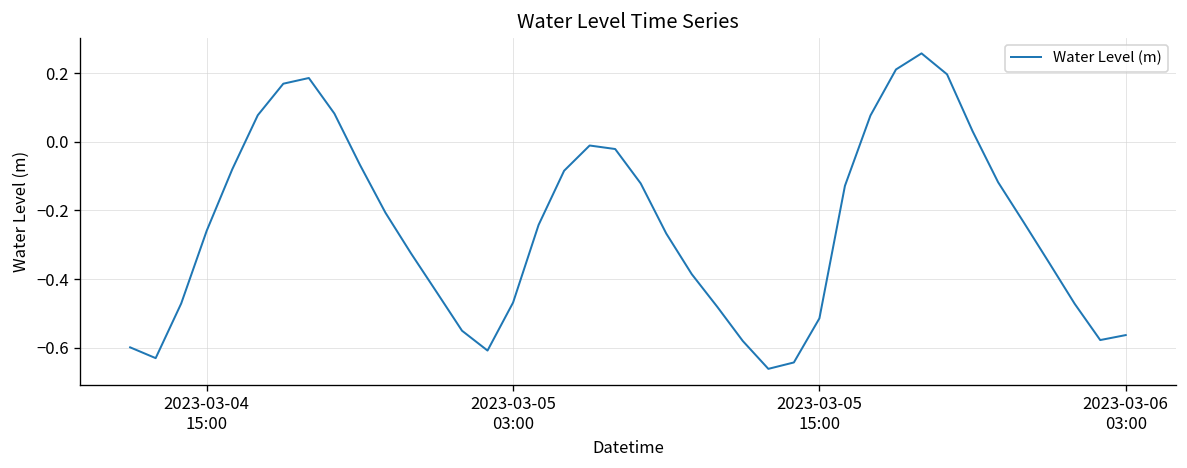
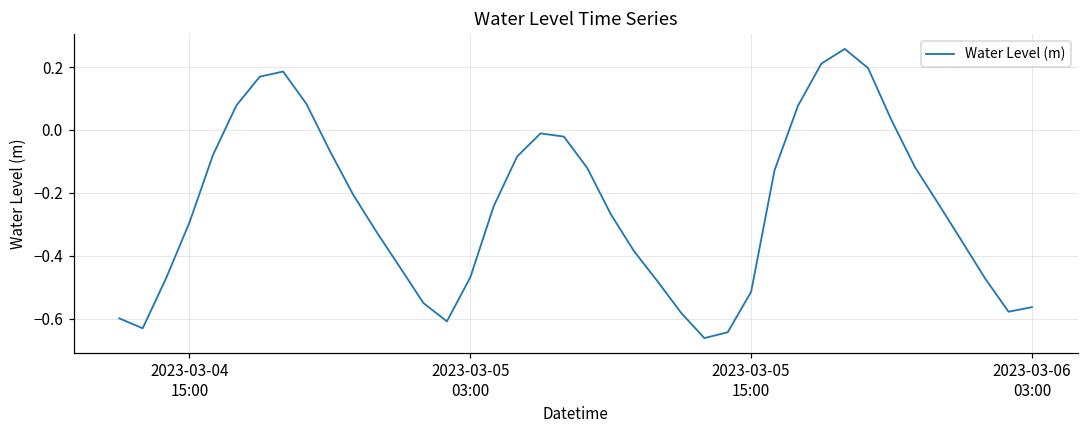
2023-03-04 15:00: -0.26 -> -0.29
